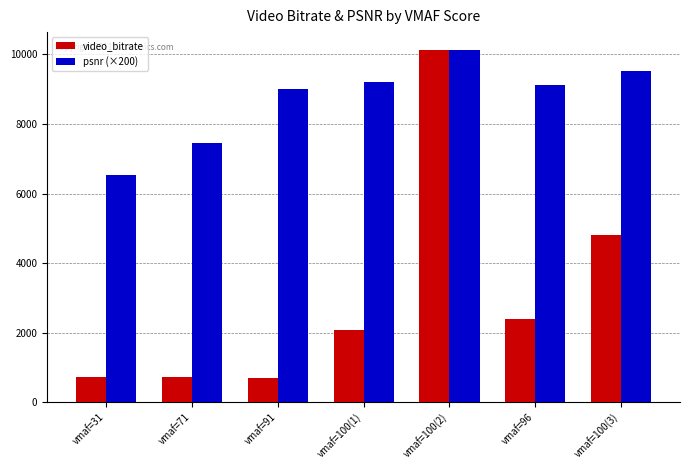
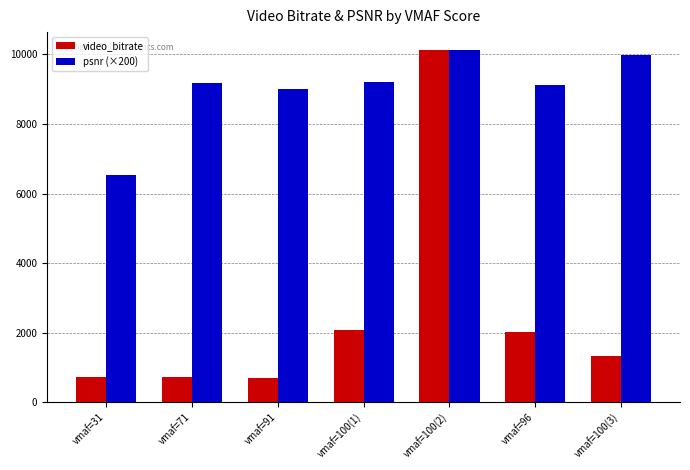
psnr (×200), vmaf=71: 7500 -> 9200
video_bitrate, vmaf=96: 2400 -> 2000
video_bitrate, vmaf=100(3): 4800 -> 1300
psnr (×200), vmaf=100(3): 9500 -> 10000
